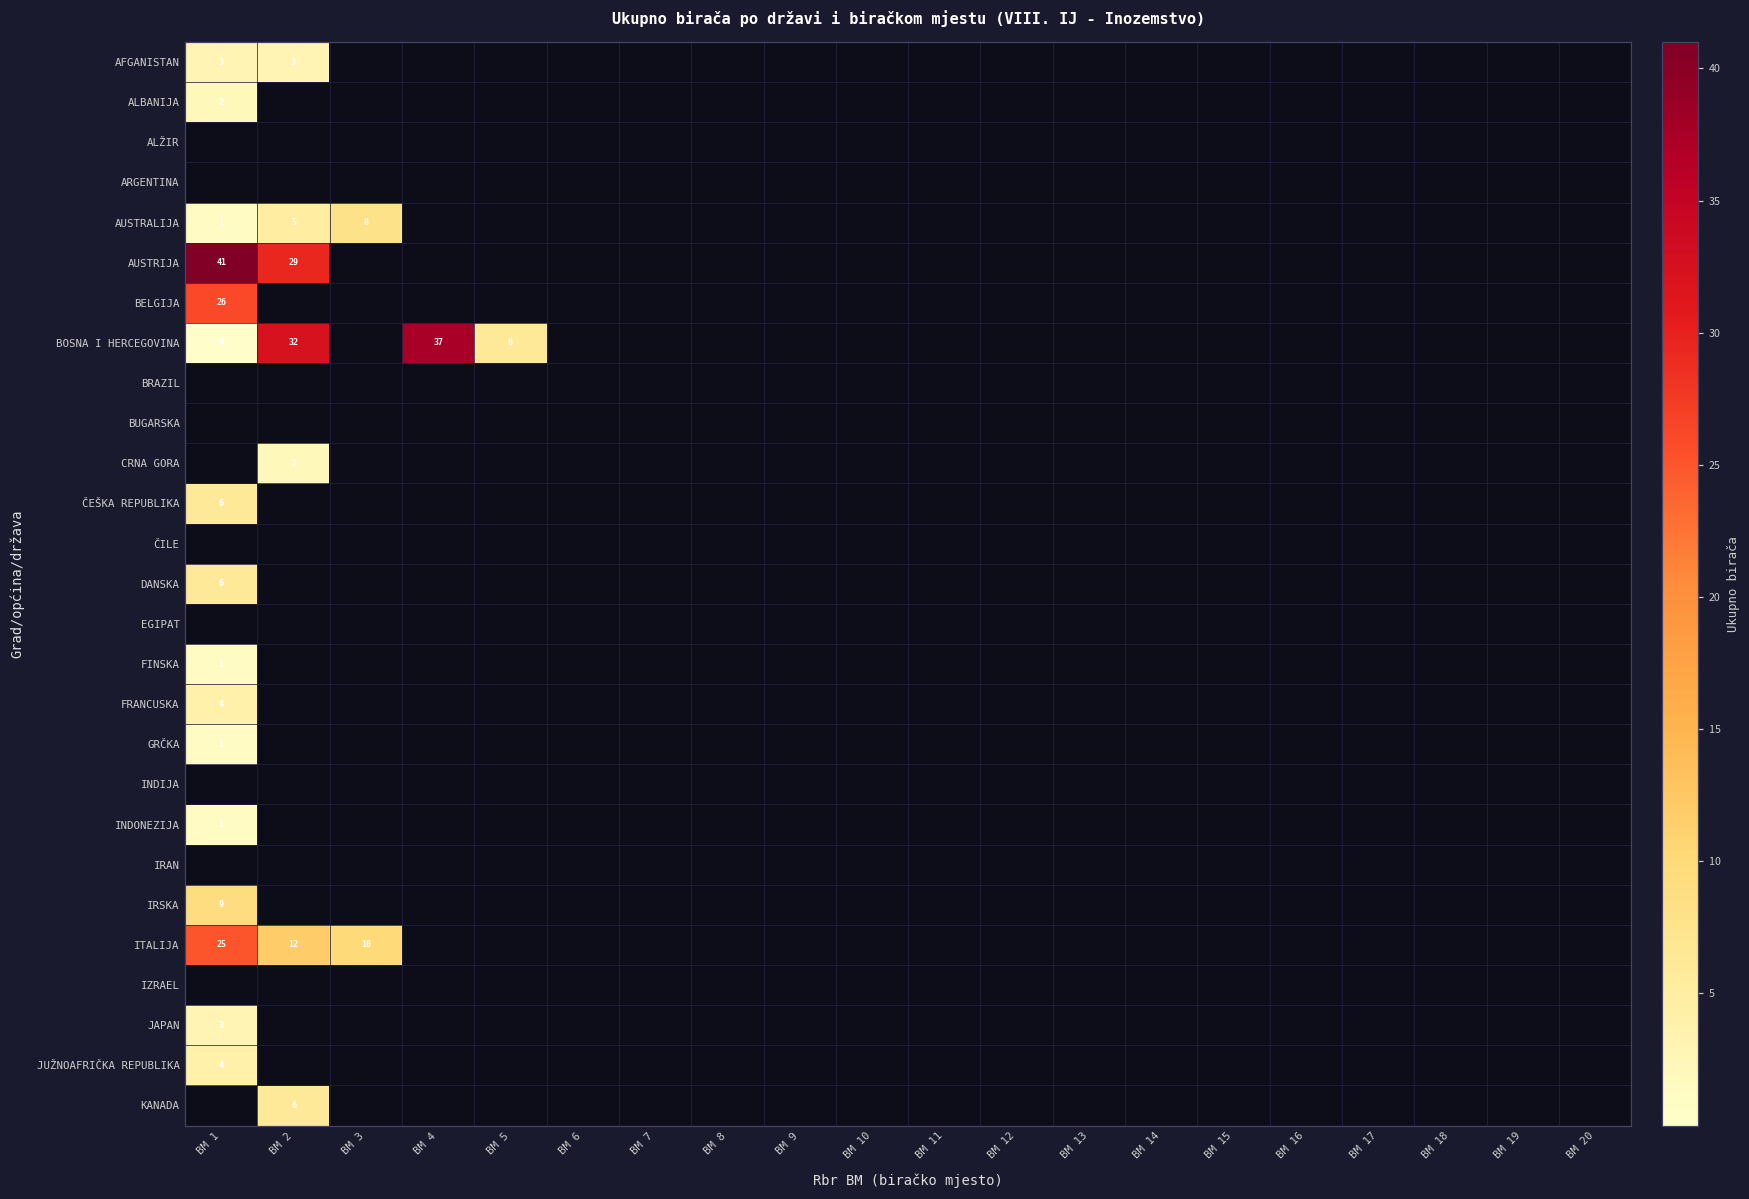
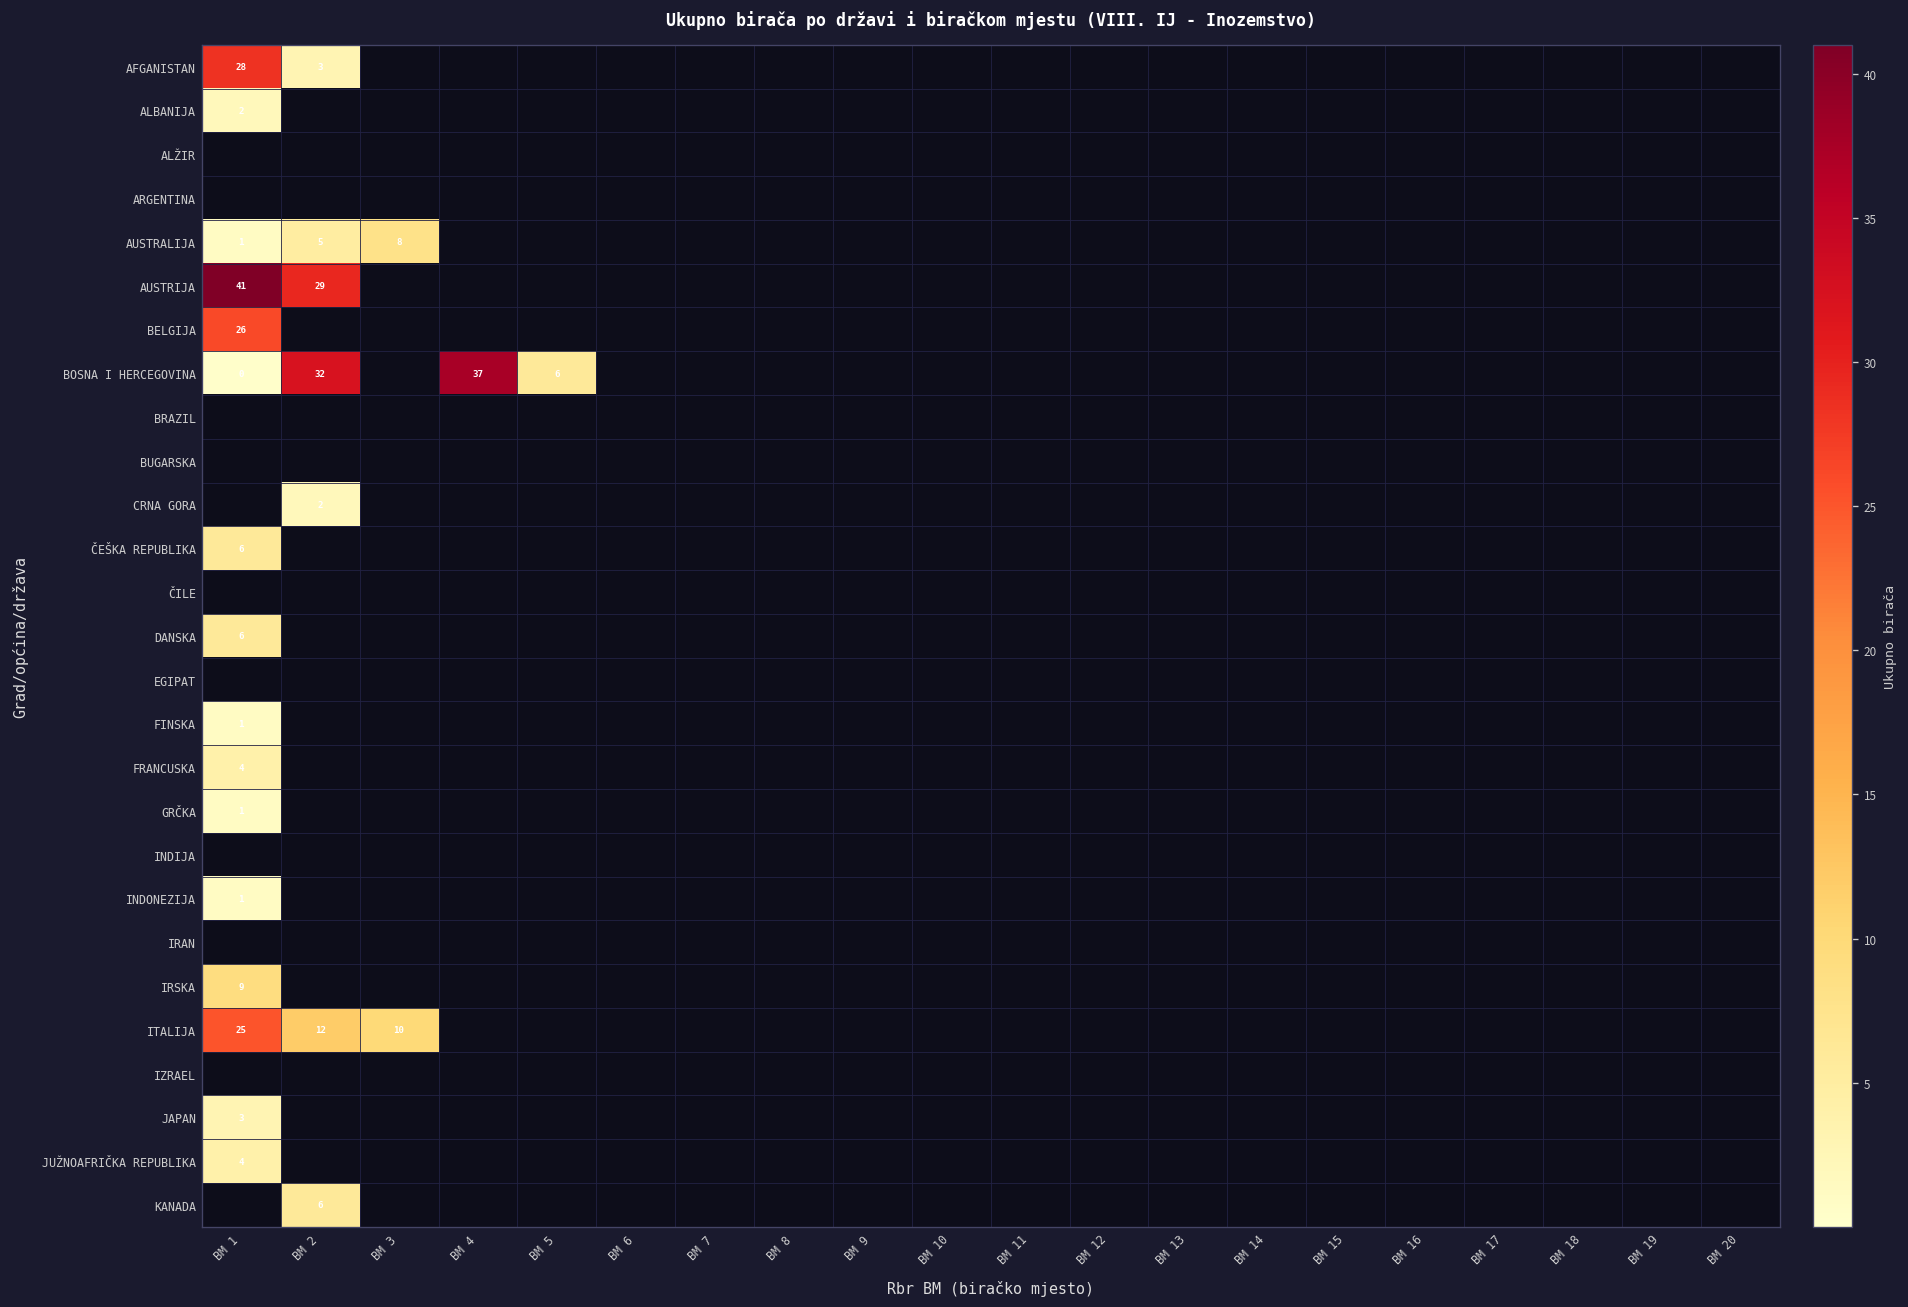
AFGANISTAN, BM 1: 3 -> 28
